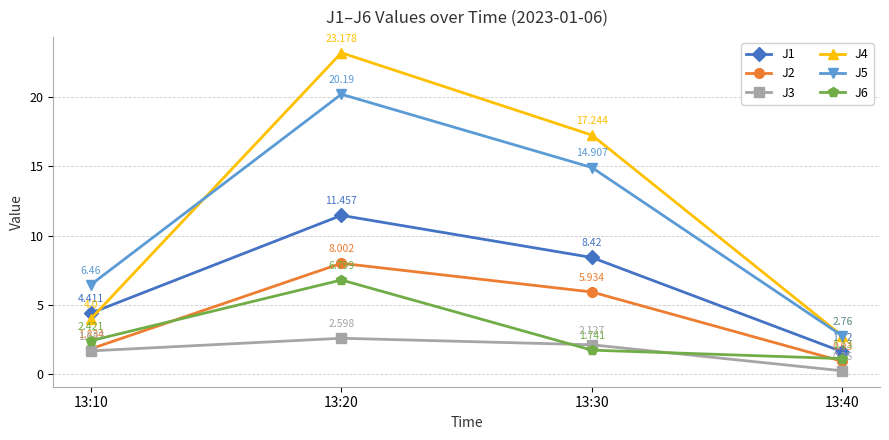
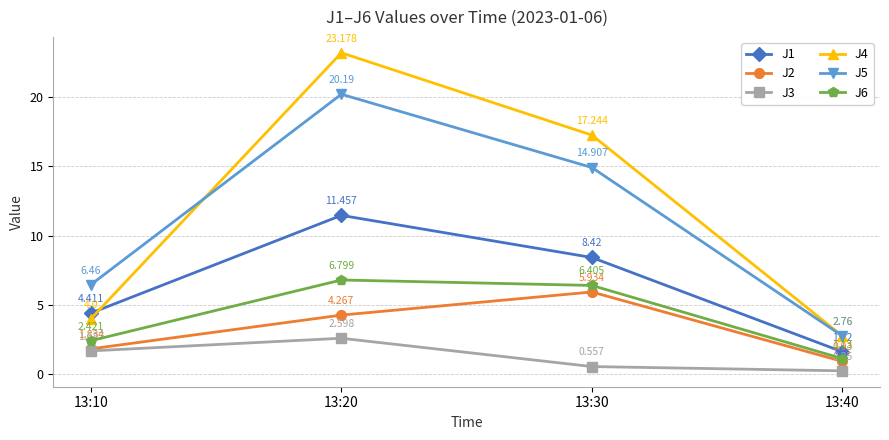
J2, 13:20: 8.002 -> 4.267
J3, 13:30: 2.127 -> 0.557
J6, 13:30: 1.741 -> 6.405
